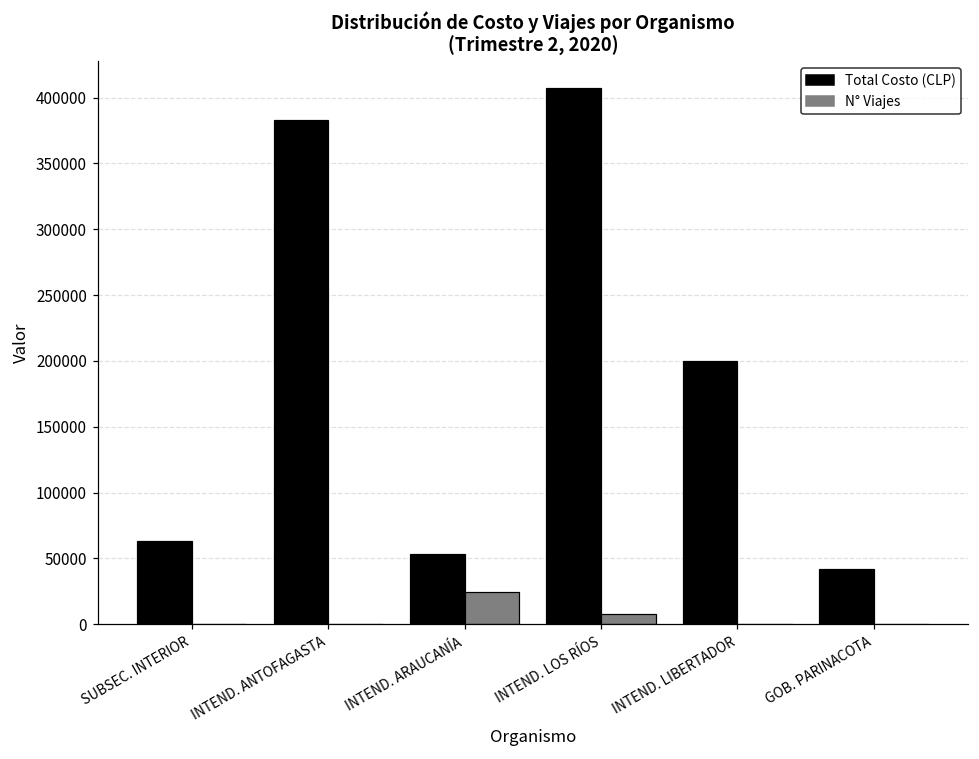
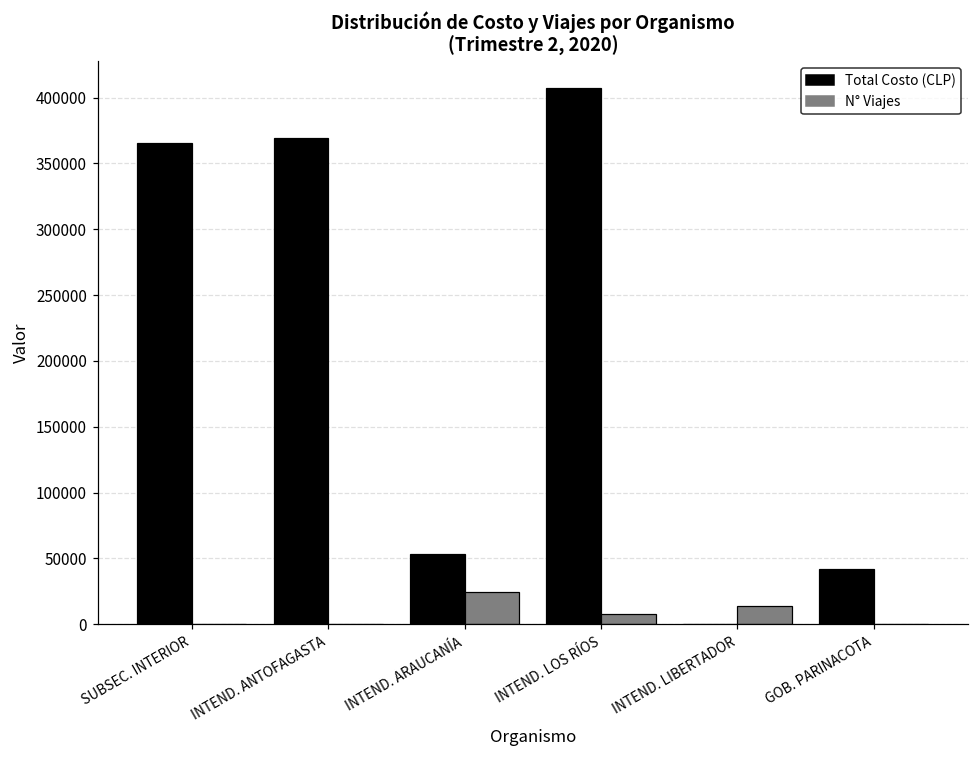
Total Costo (CLP), SUBSEC. INTERIOR: 63000 -> 366000
Total Costo (CLP), INTEND. ANTOFAGASTA: 383000 -> 369000
Total Costo (CLP), INTEND. LIBERTADOR: 200000 -> 0
N° Viajes, INTEND. LIBERTADOR: 0 -> 14000
